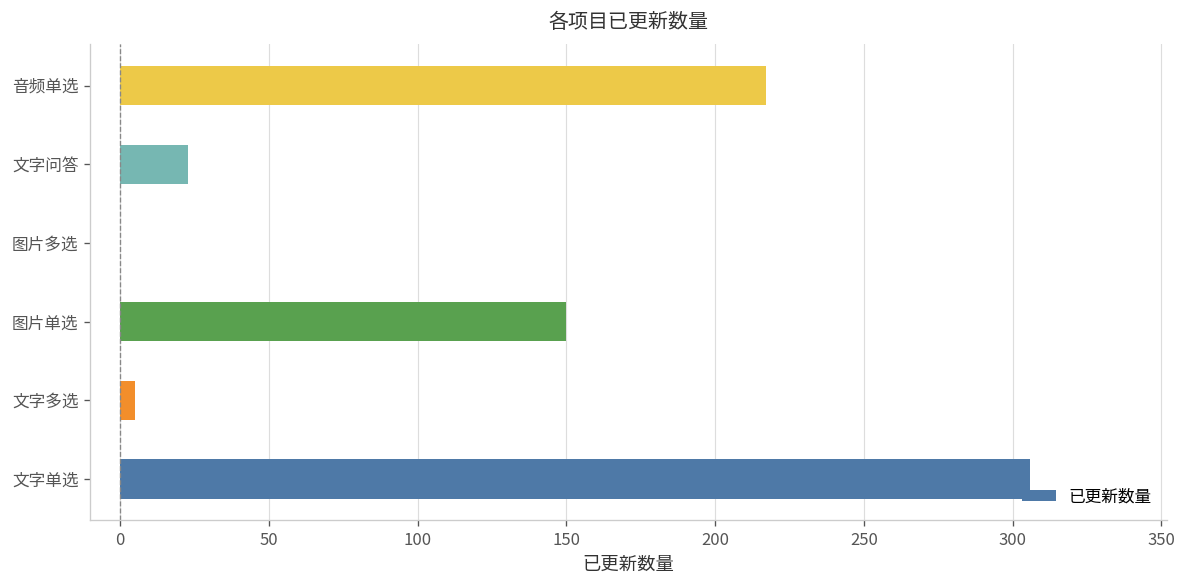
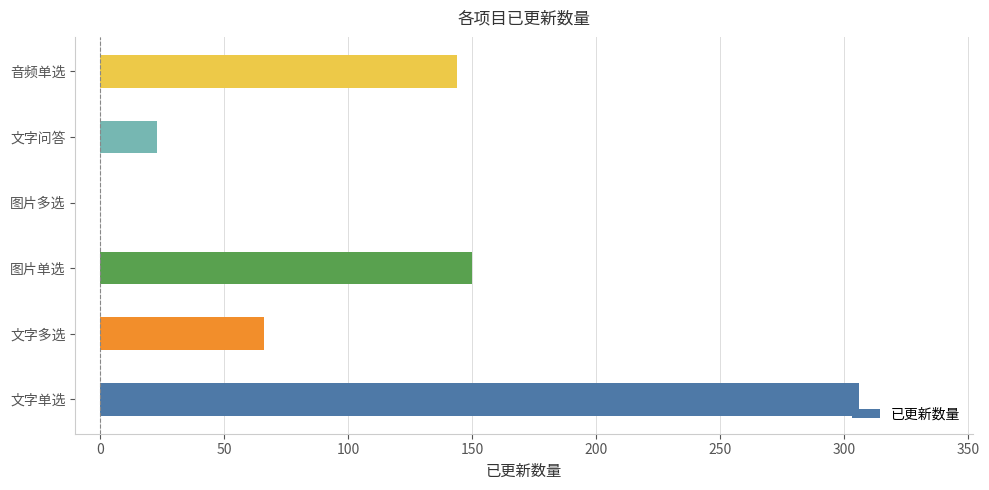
音频单选: 217 -> 144
文字多选: 5 -> 66
